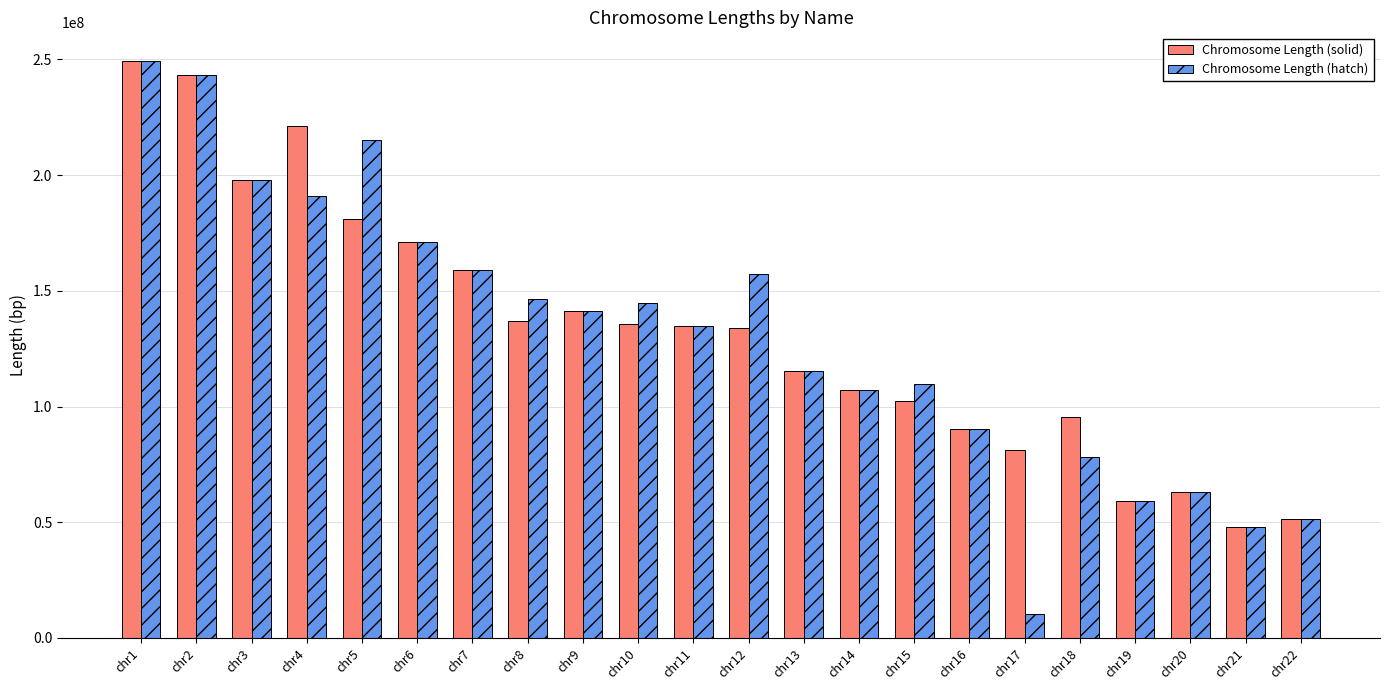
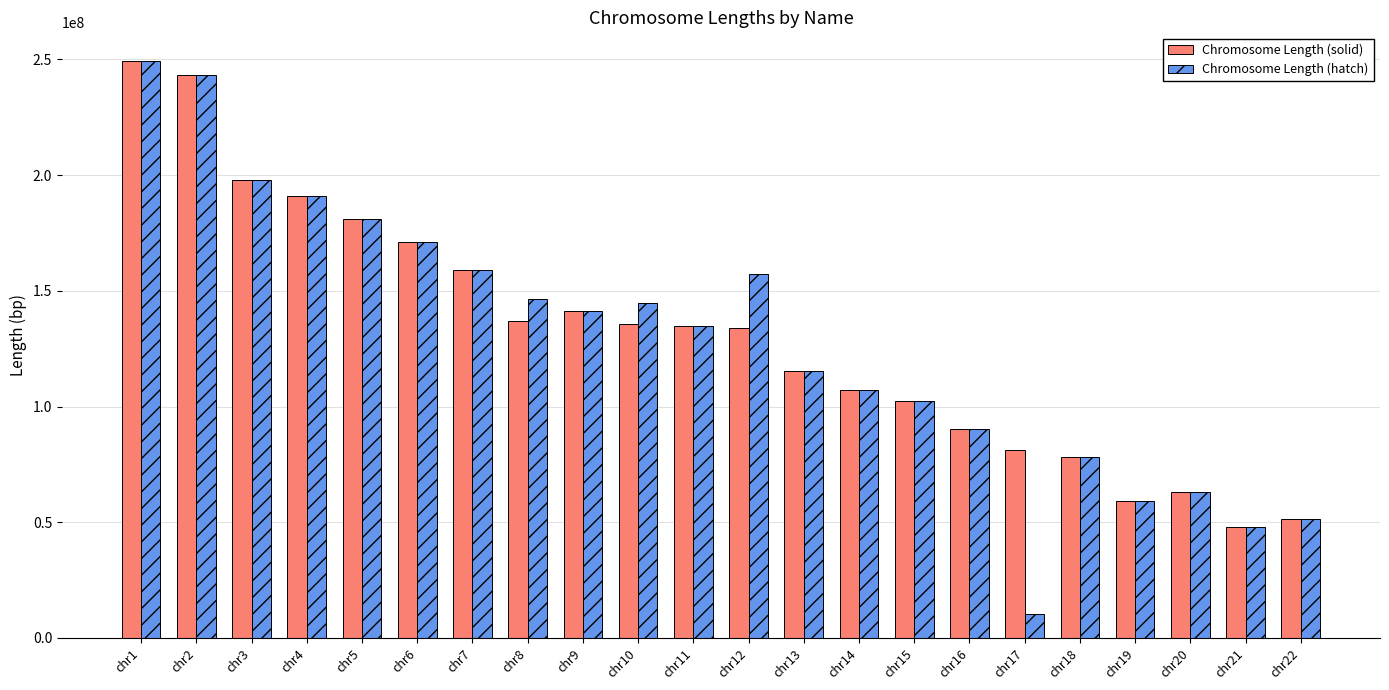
Chromosome Length (solid), chr4: 221000000 -> 191000000
Chromosome Length (hatch), chr5: 215000000 -> 181000000
Chromosome Length (hatch), chr15: 110000000 -> 103000000
Chromosome Length (solid), chr18: 96000000 -> 78000000
